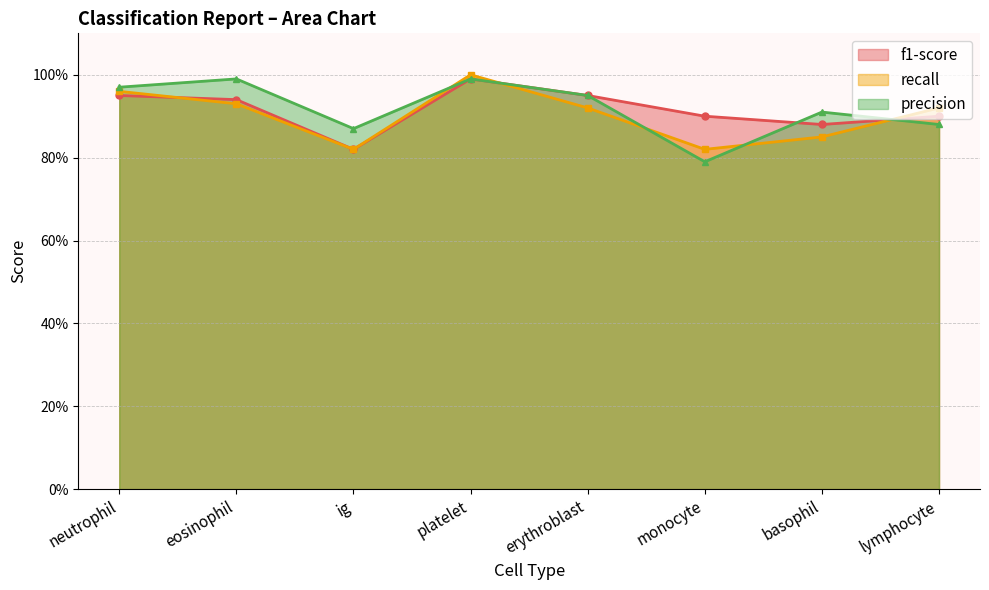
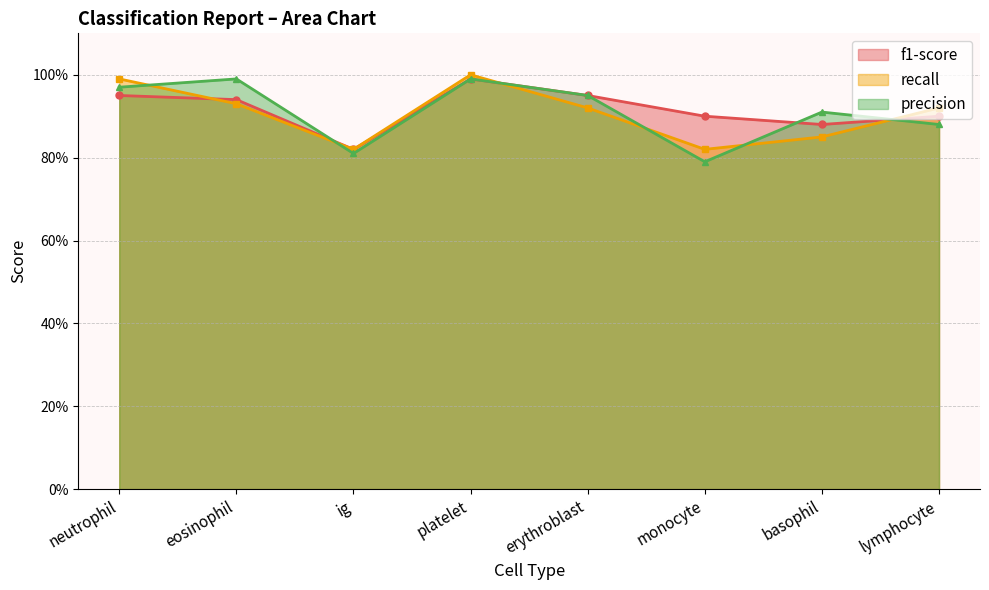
recall, neutrophil: 96% -> 99%
precision, ig: 87% -> 81%
